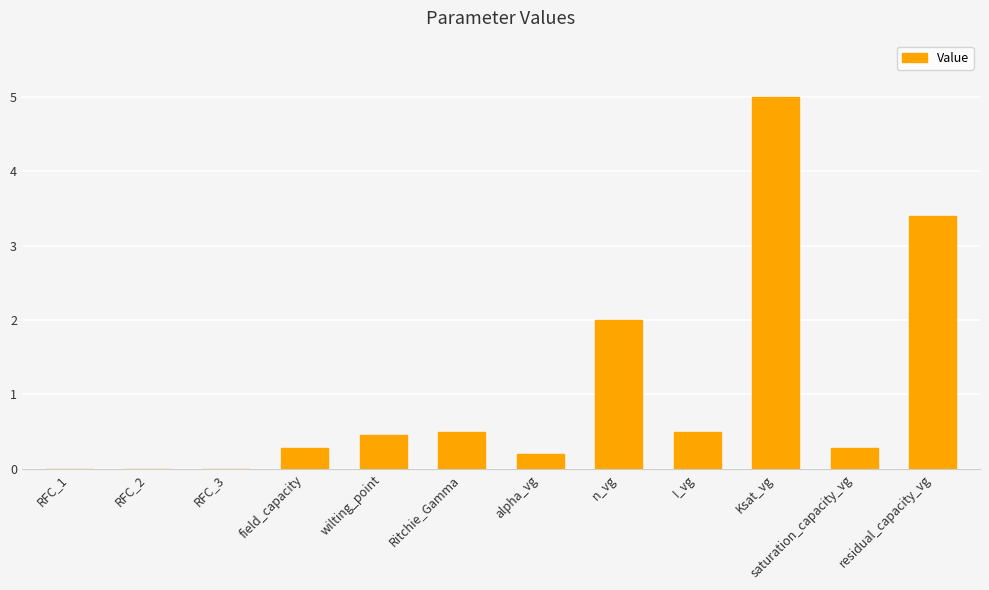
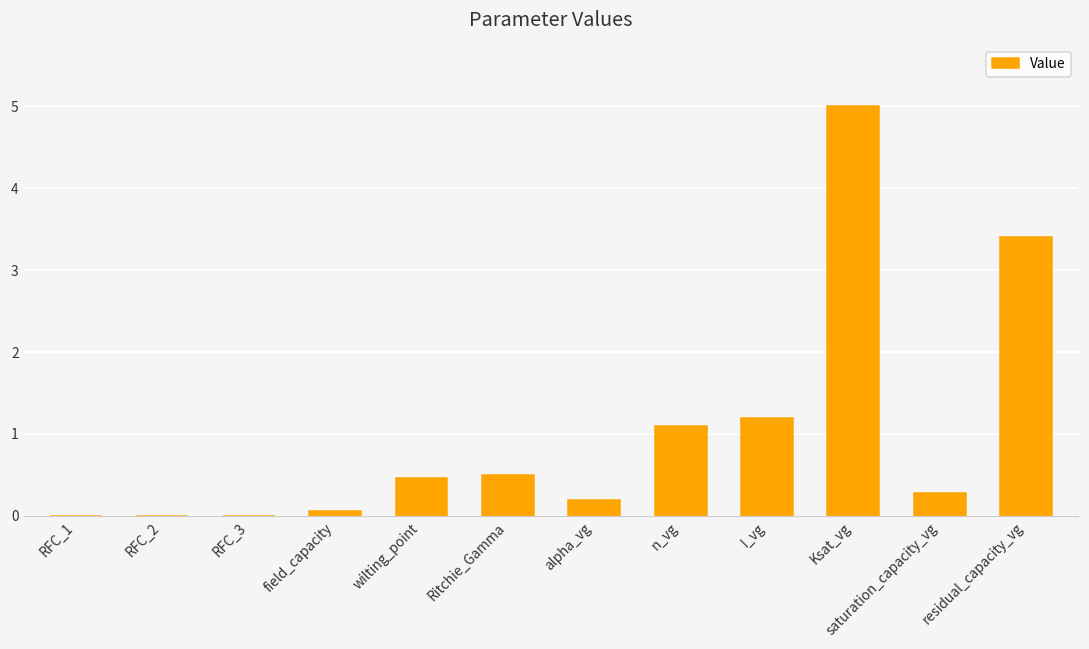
field_capacity: 0.3 -> 0.1
n_vg: 2.0 -> 1.1
I_vg: 0.5 -> 1.2
